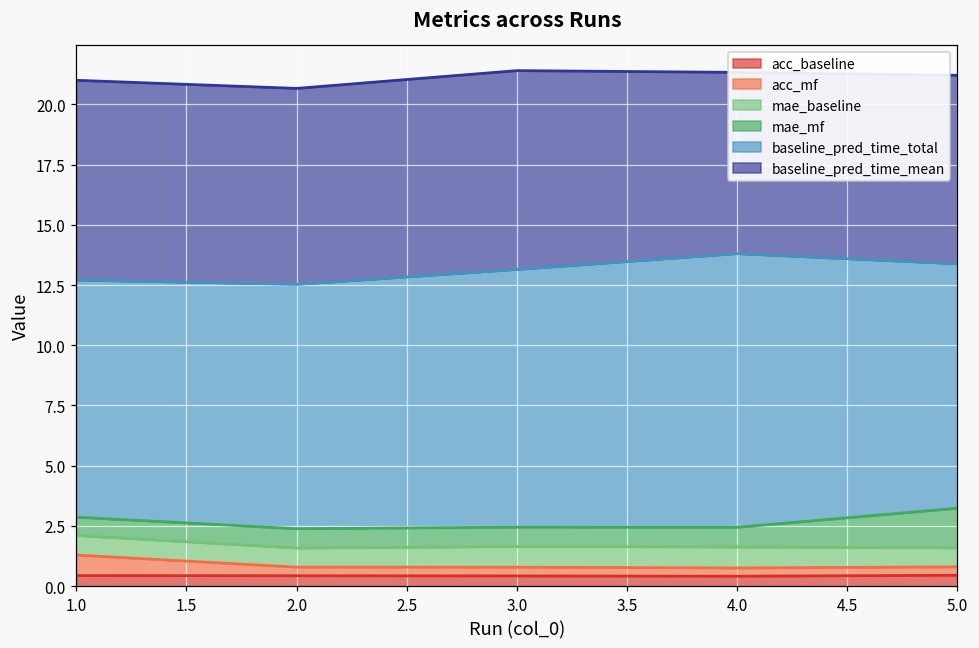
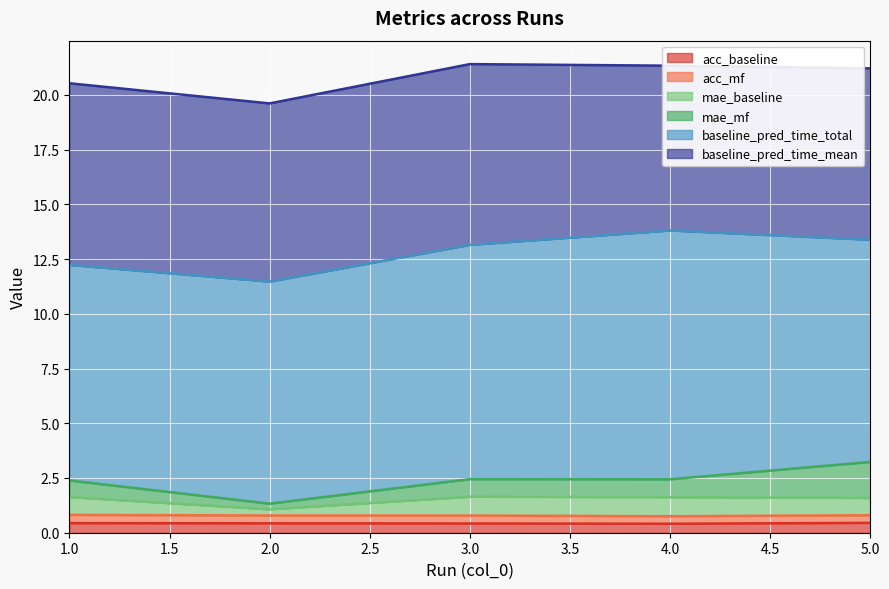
acc_mf, 1.0: 0.9 -> 0.4
mae_baseline, 2.0: 0.8 -> 0.3
mae_mf, 2.0: 0.8 -> 0.3
